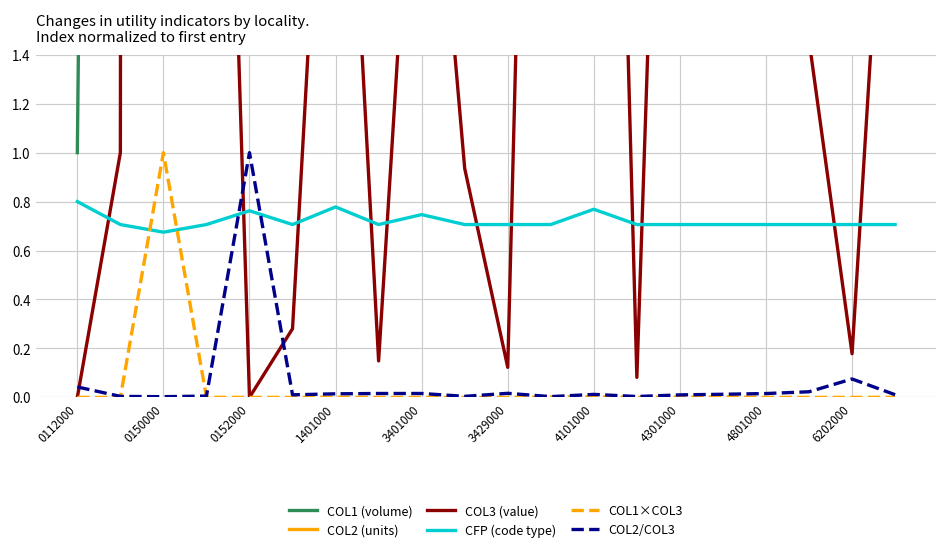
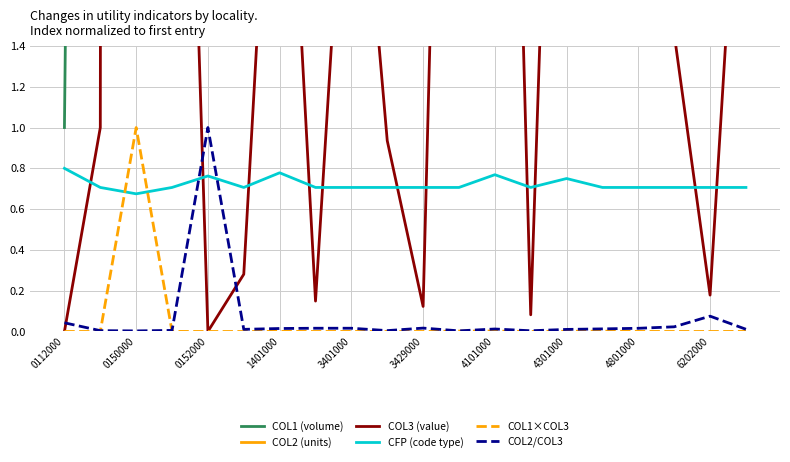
CFP (code type), 3401000: 0.75 -> 0.71
CFP (code type), 4301000: 0.71 -> 0.75
